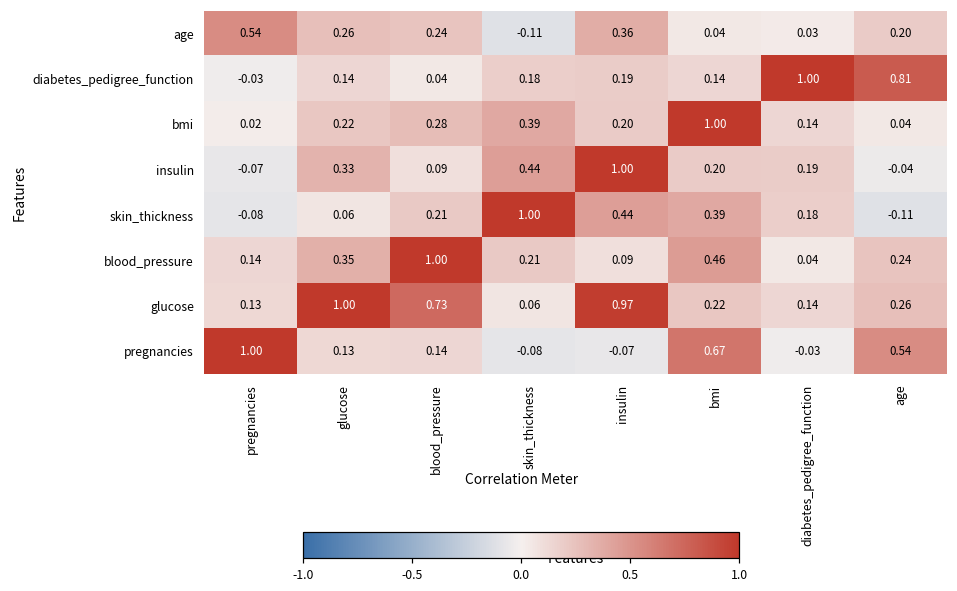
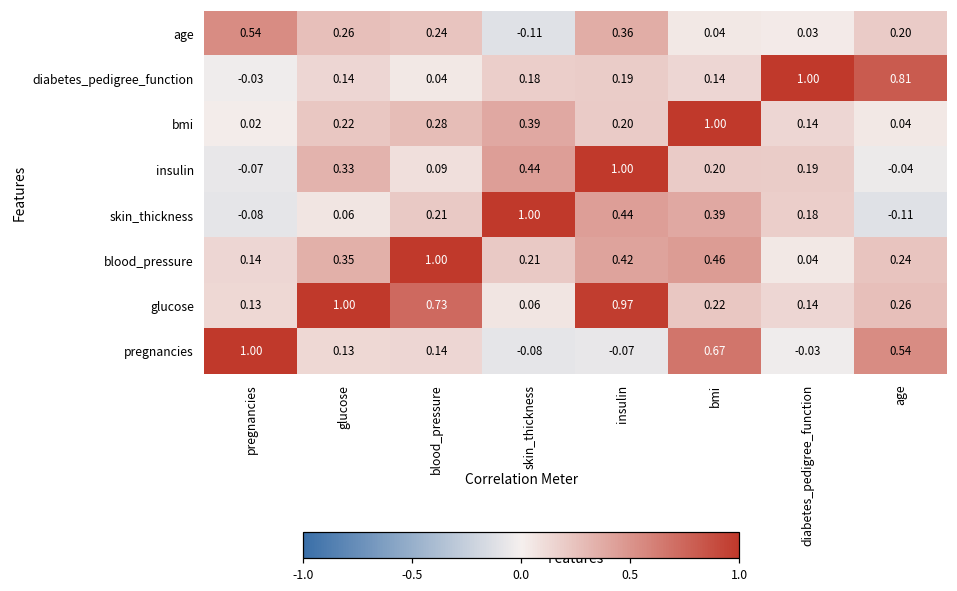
blood_pressure, insulin: 0.09 -> 0.42
